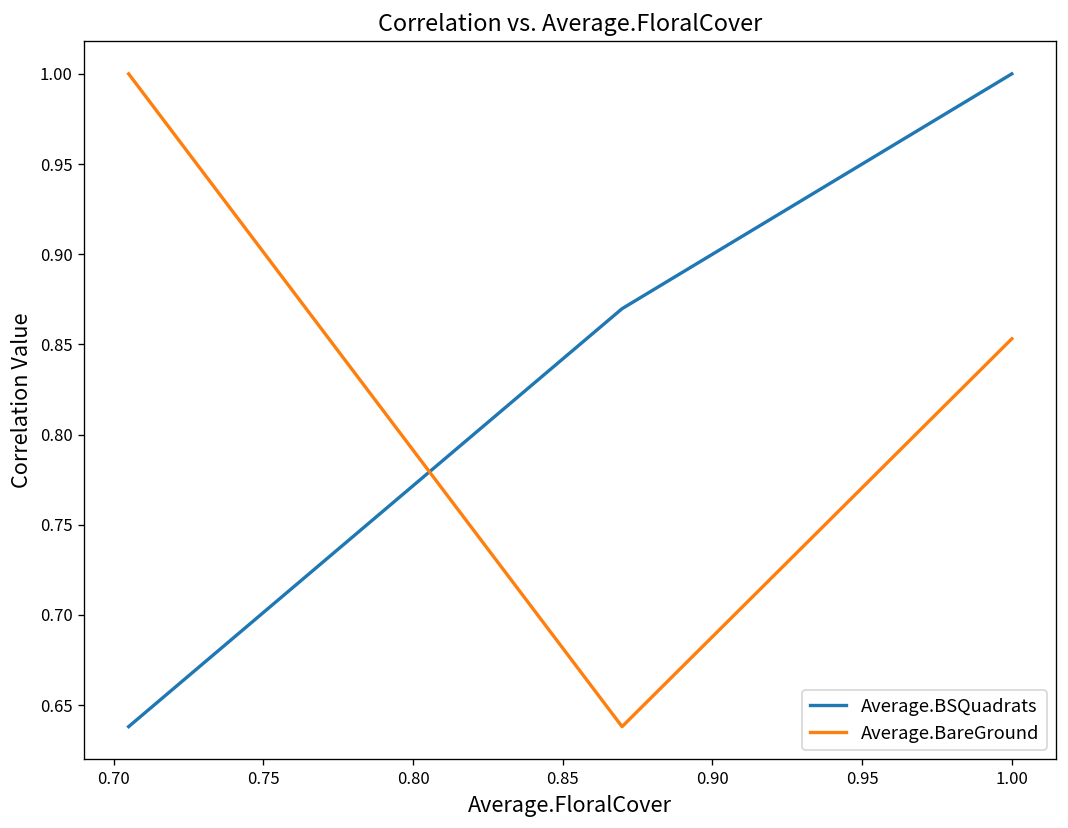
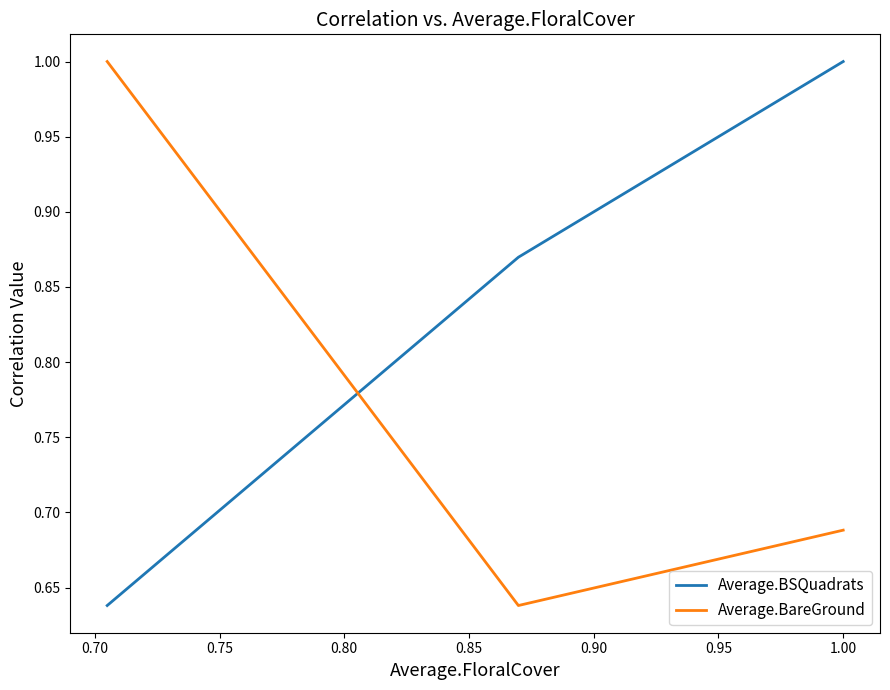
Average.BareGround, 1.00: 0.853 -> 0.688
